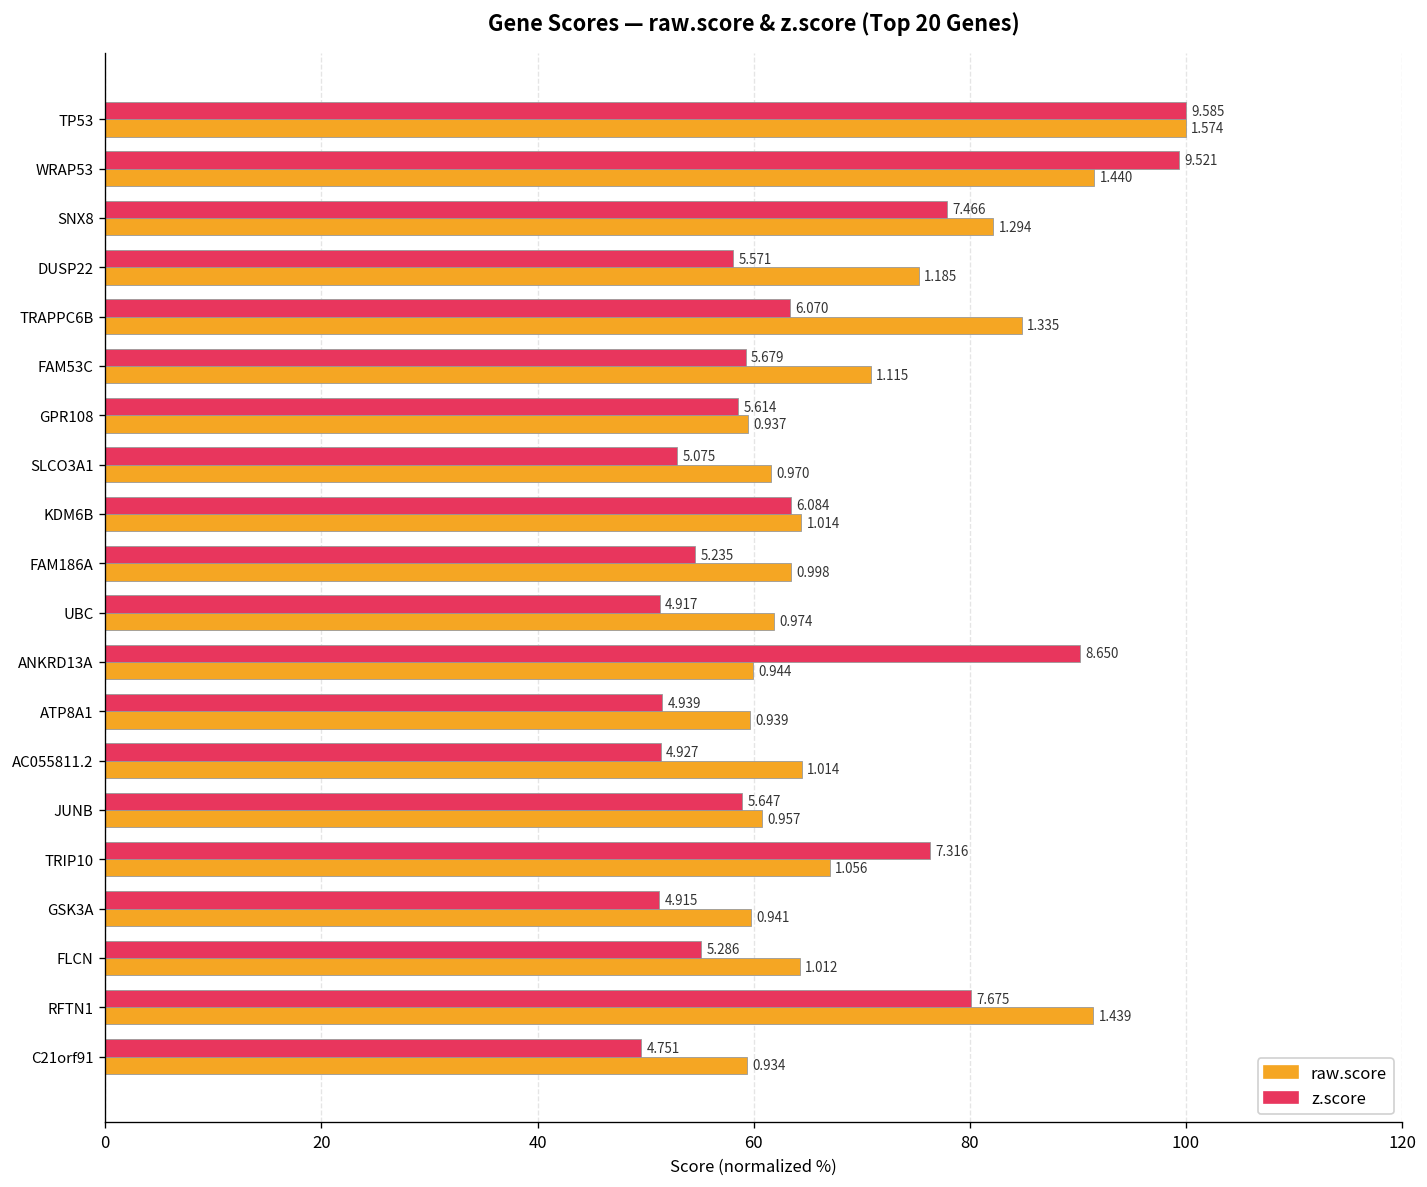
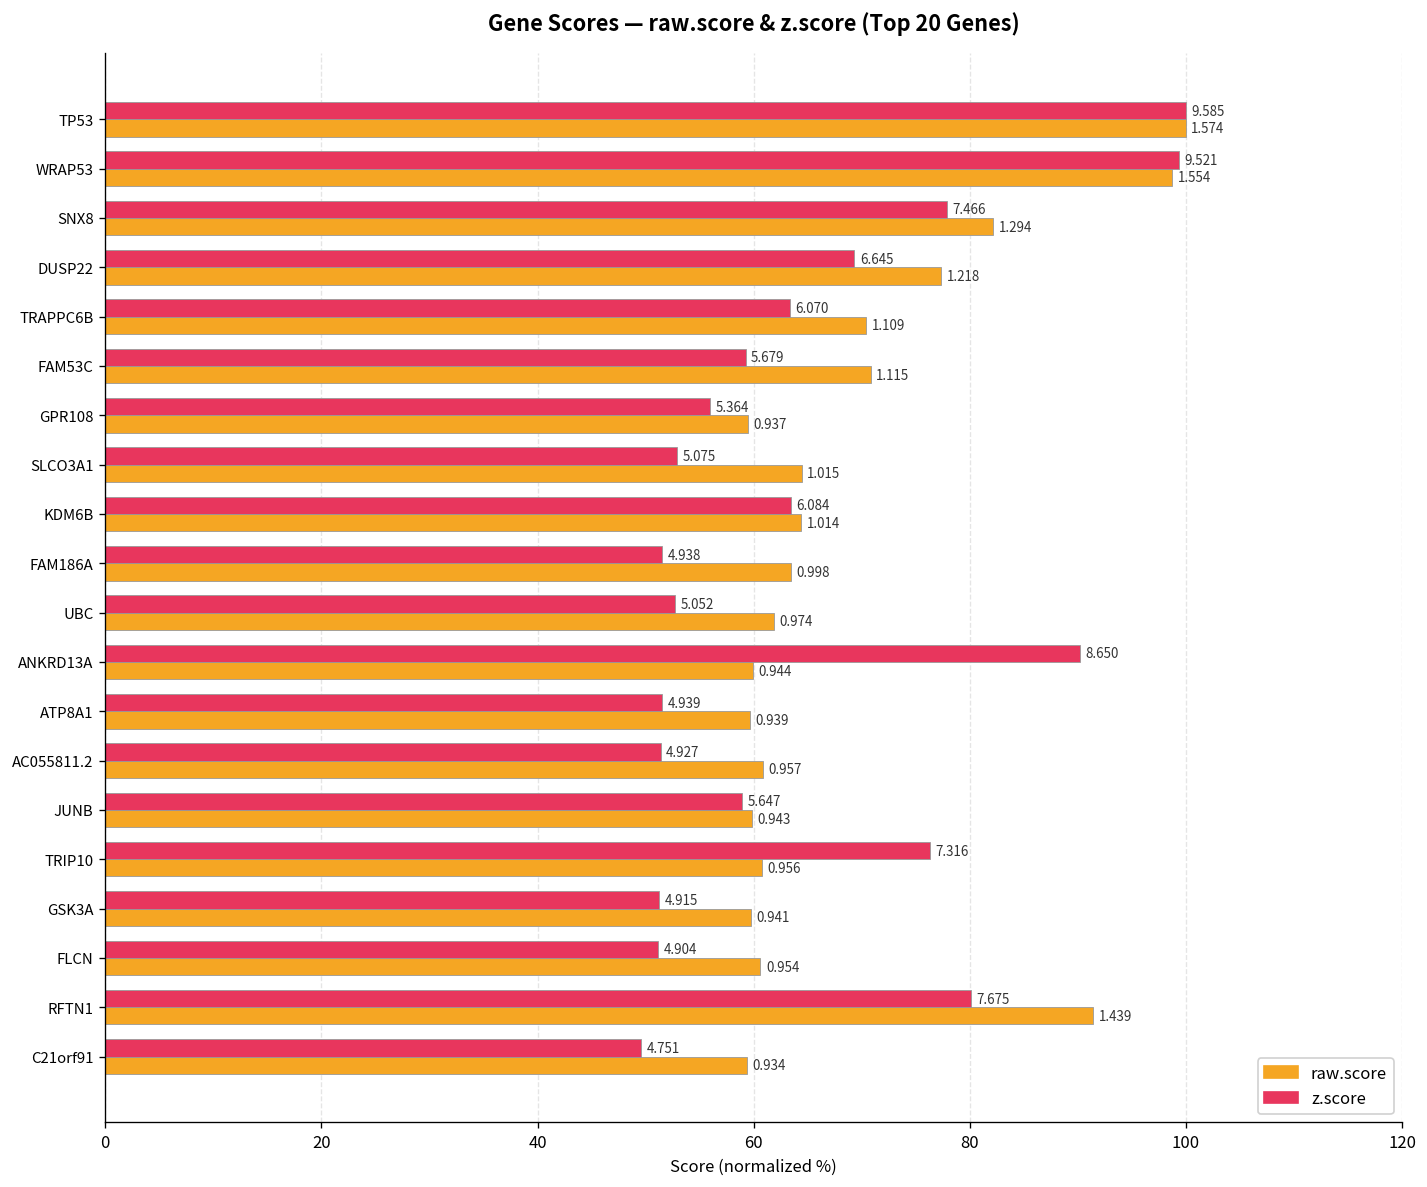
raw.score, WRAP53: 1.440 -> 1.554
z.score, DUSP22: 5.571 -> 6.645
raw.score, DUSP22: 1.185 -> 1.218
raw.score, TRAPPC6B: 1.335 -> 1.109
z.score, GPR108: 5.614 -> 5.364
raw.score, SLCO3A1: 0.970 -> 1.015
z.score, FAM186A: 5.235 -> 4.938
z.score, UBC: 4.917 -> 5.052
raw.score, AC055811.2: 1.014 -> 0.957
raw.score, JUNB: 0.957 -> 0.943
raw.score, TRIP10: 1.056 -> 0.956
z.score, FLCN: 5.286 -> 4.904
raw.score, FLCN: 1.012 -> 0.954
